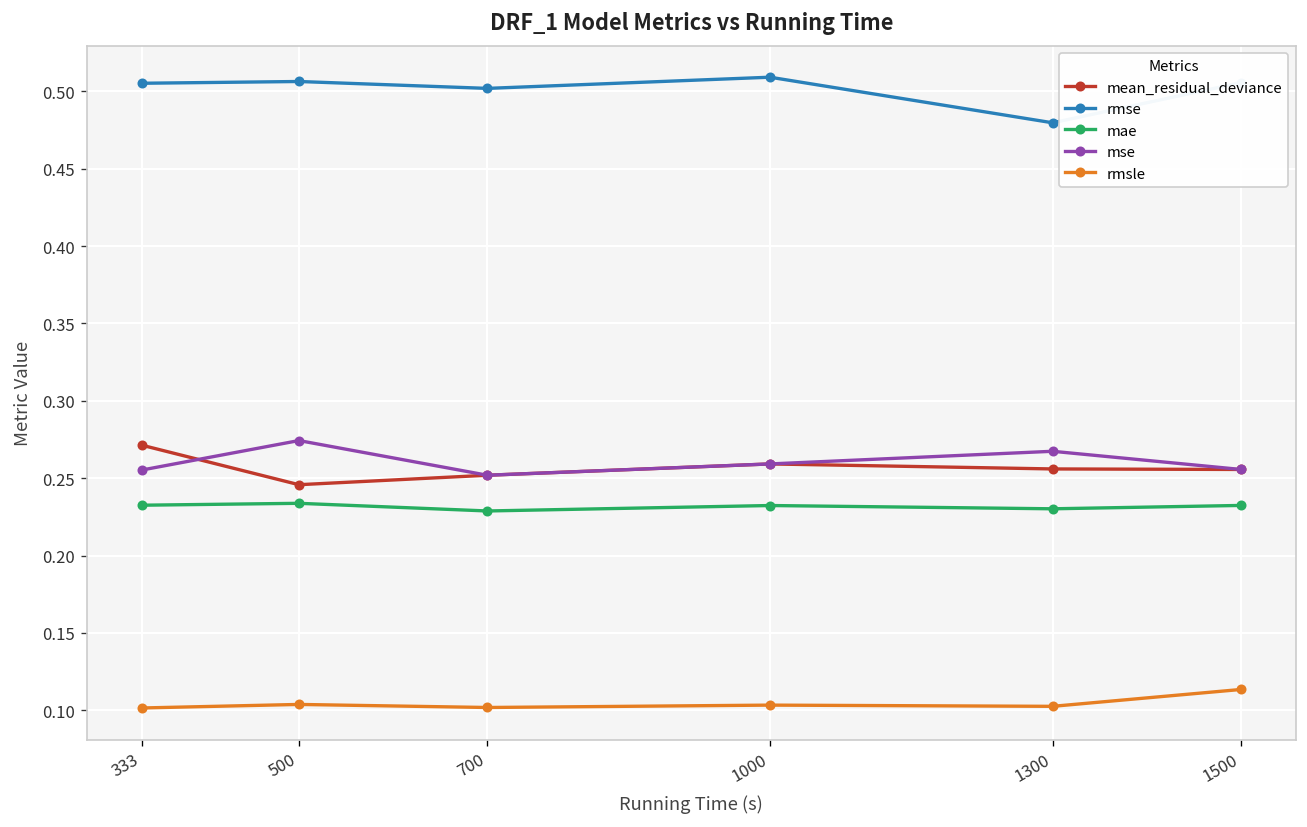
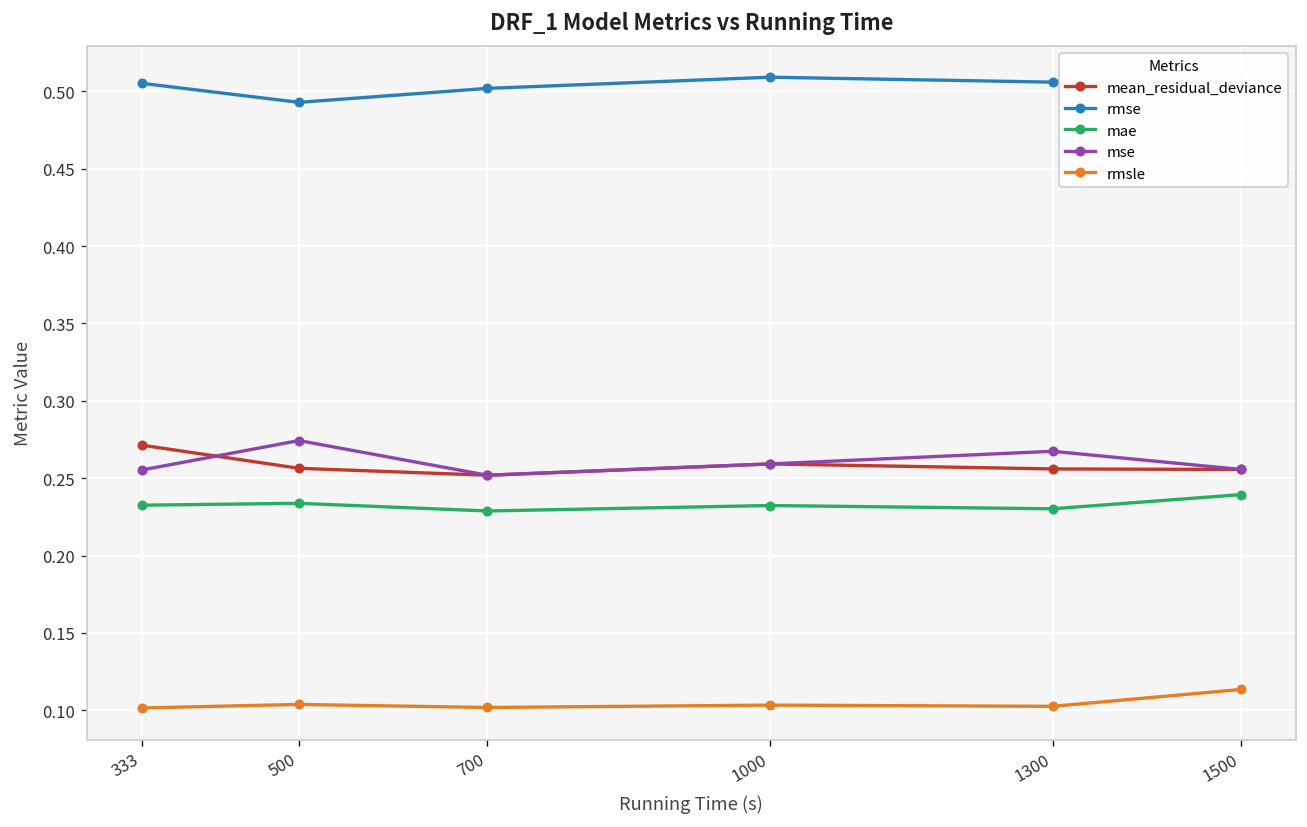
mean_residual_deviance, 500: 0.246 -> 0.256
rmse, 500: 0.506 -> 0.493
rmse, 1300: 0.480 -> 0.506
mae, 1500: 0.232 -> 0.239
